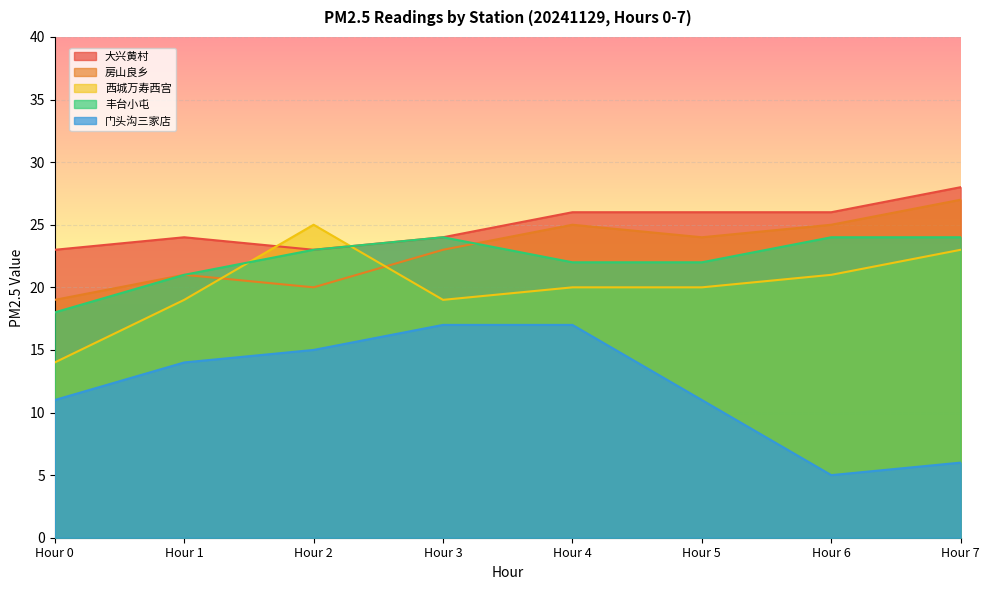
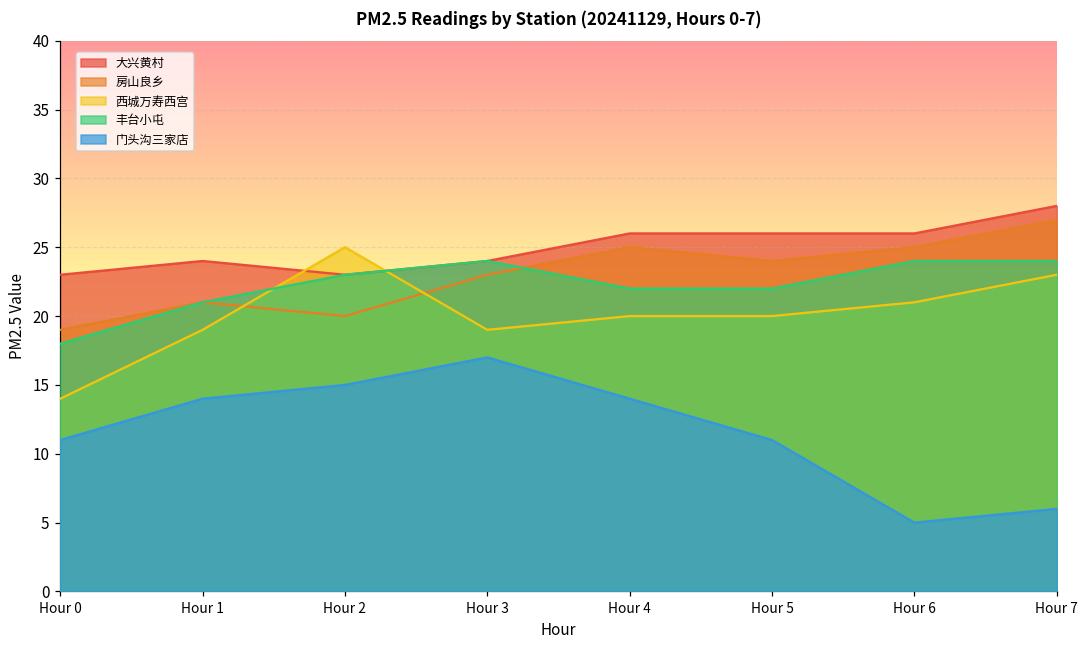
门头沟三家店, Hour 4: 17 -> 14
